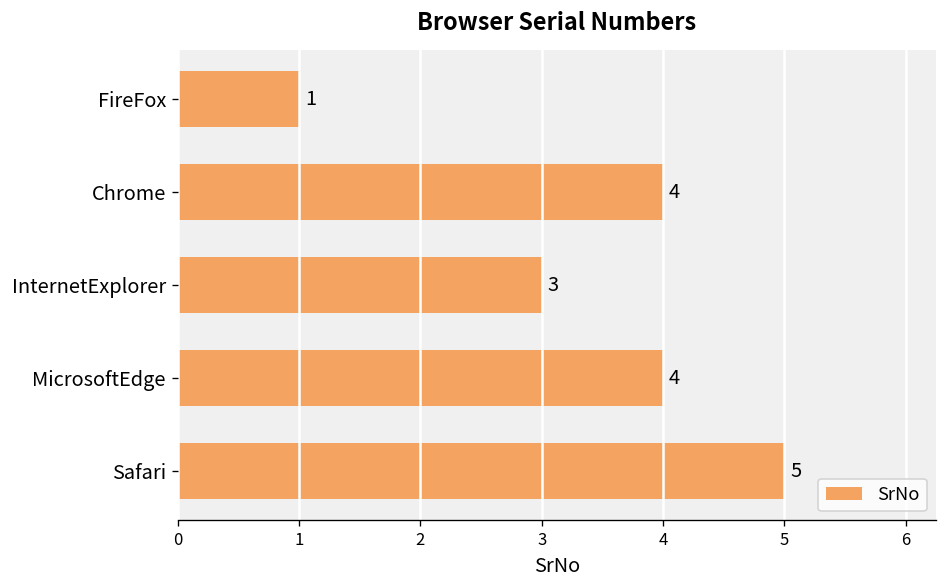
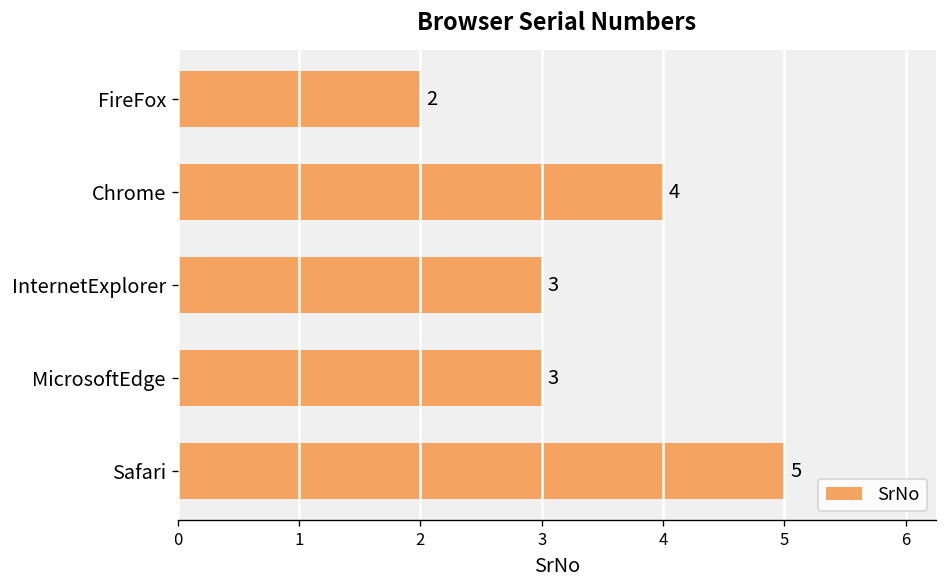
FireFox: 1 -> 2
MicrosoftEdge: 4 -> 3
